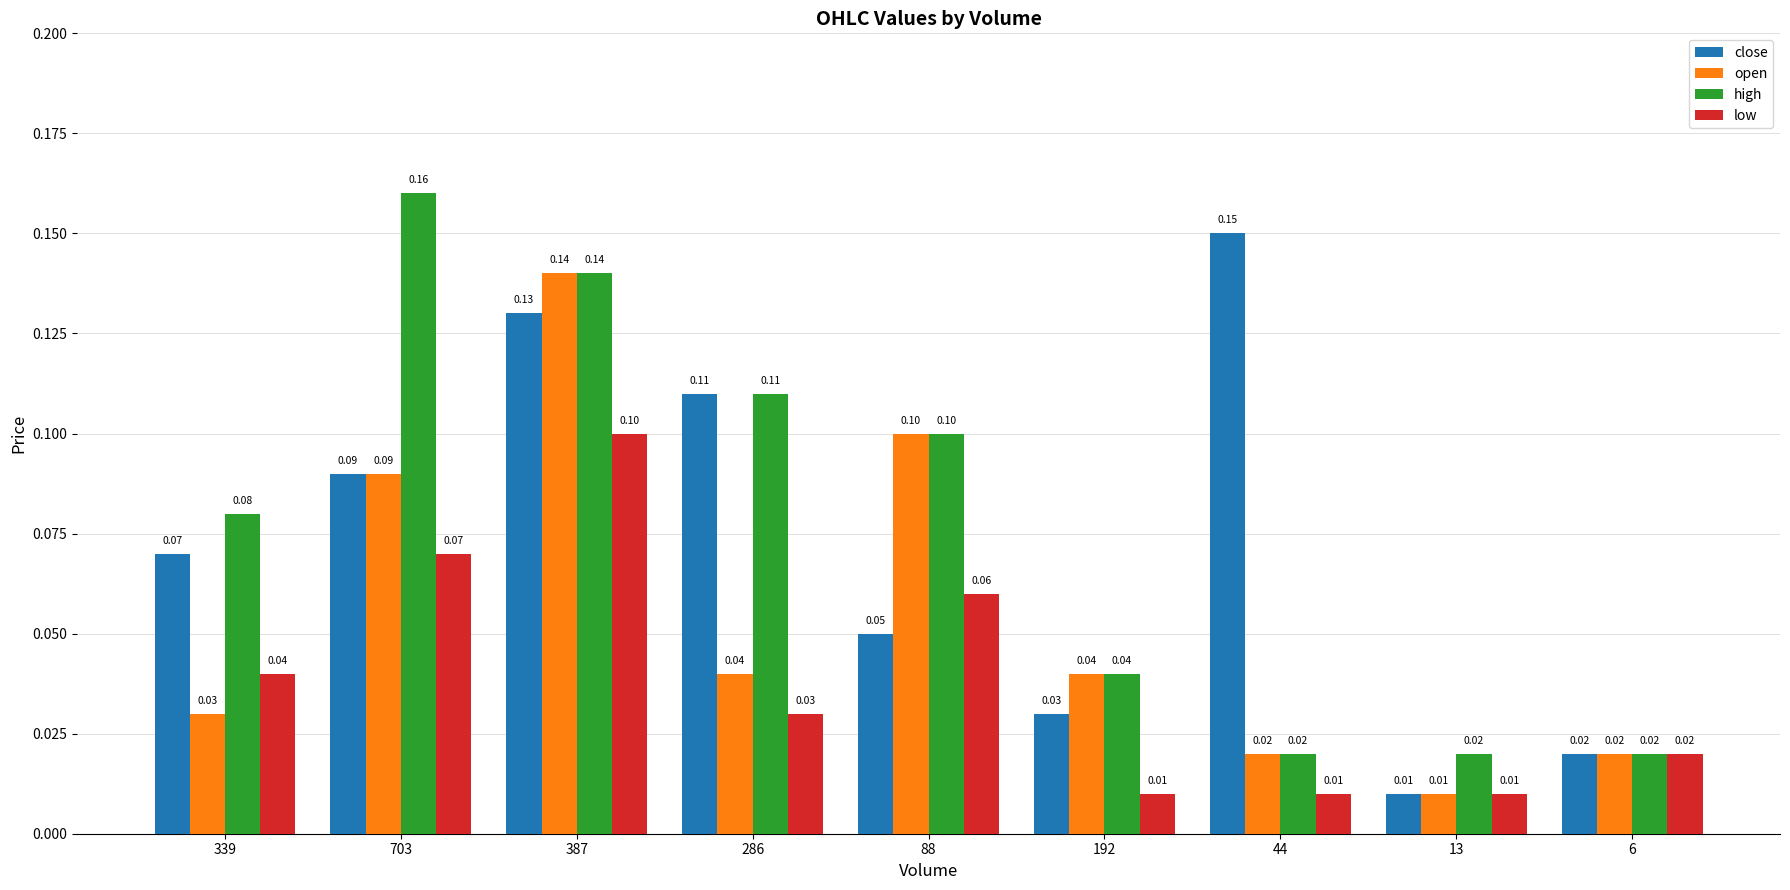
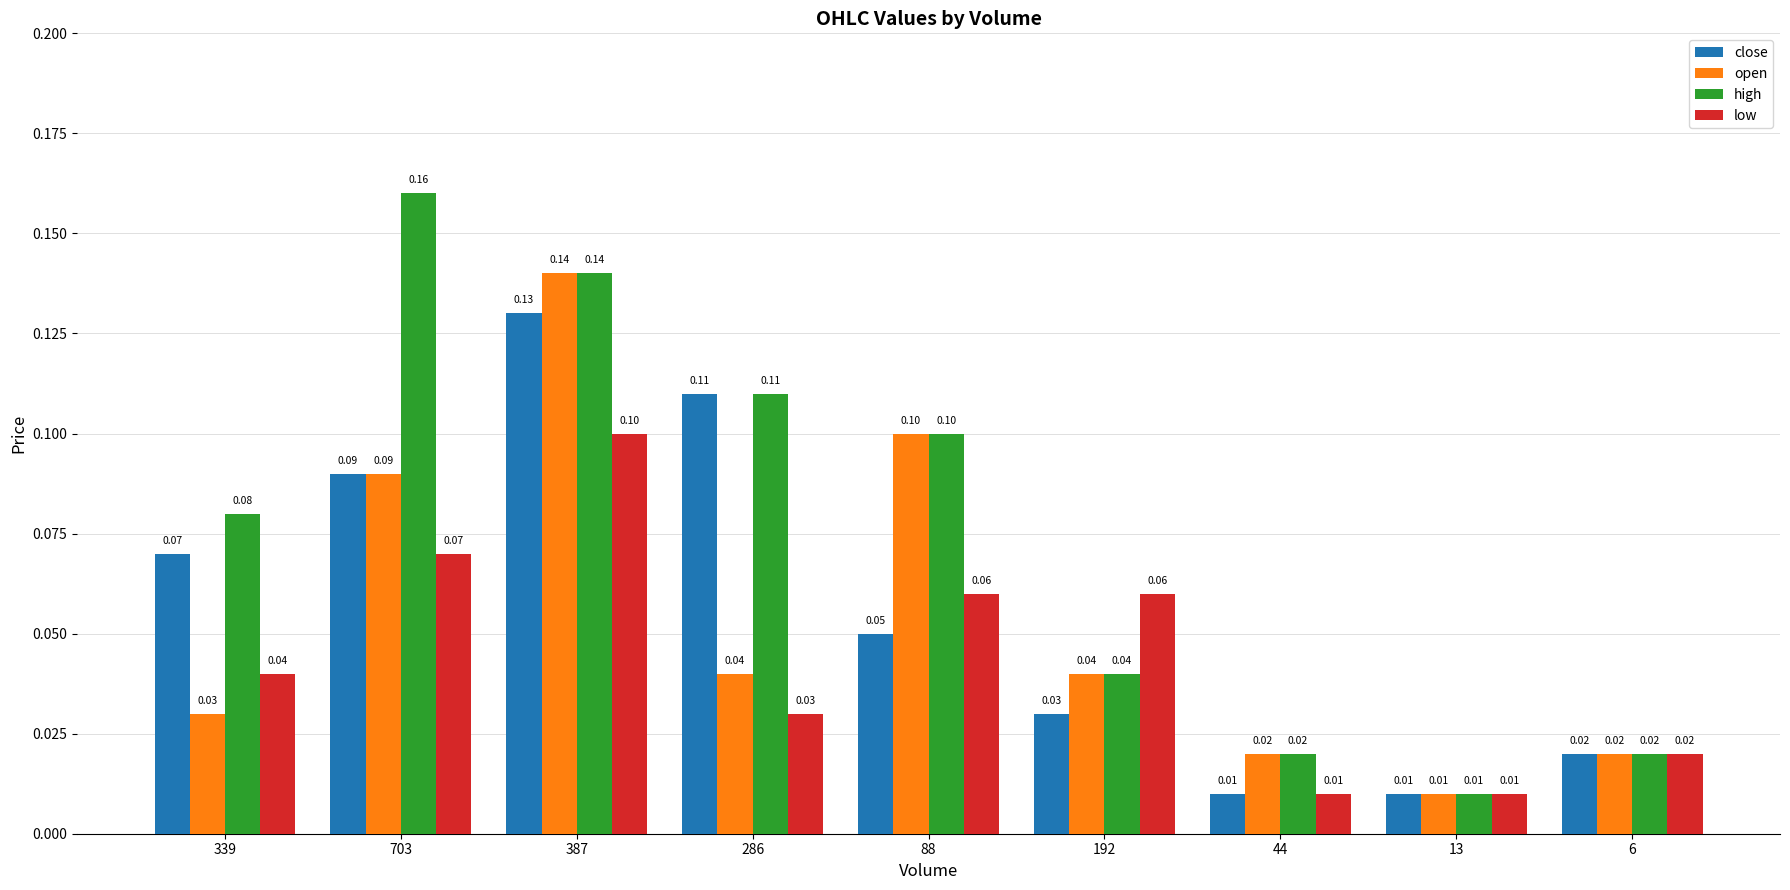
low, 192: 0.01 -> 0.06
close, 44: 0.15 -> 0.01
high, 13: 0.02 -> 0.01
